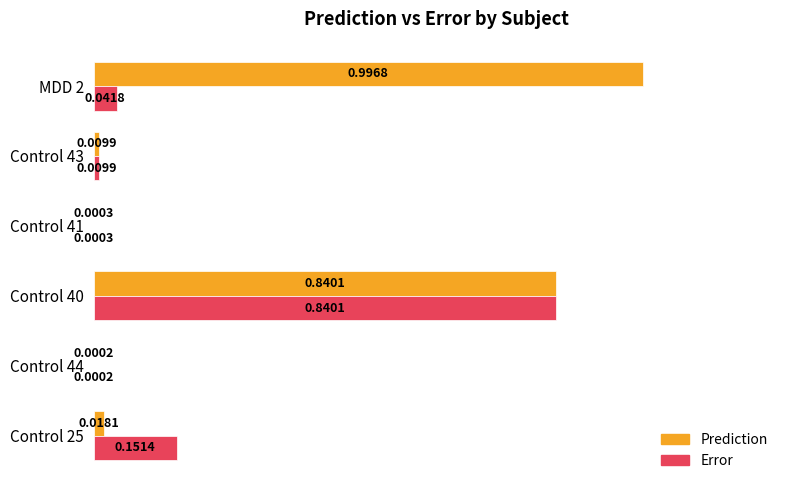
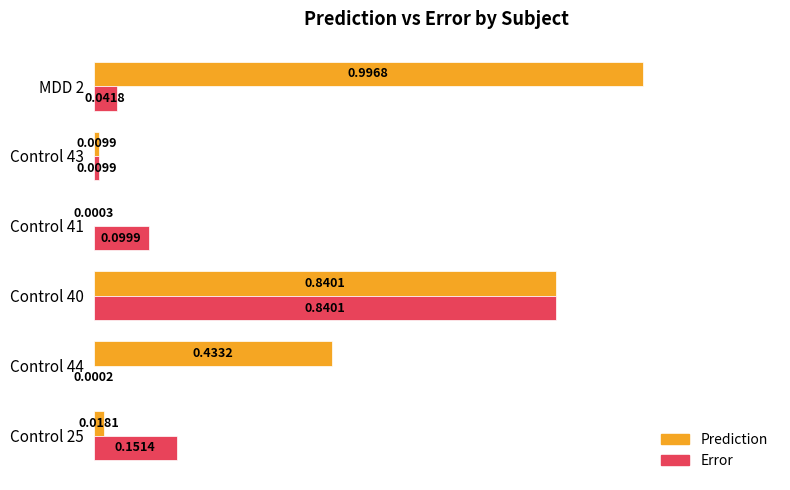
Error, Control 41: 0.0003 -> 0.0999
Prediction, Control 44: 0.0002 -> 0.4332
